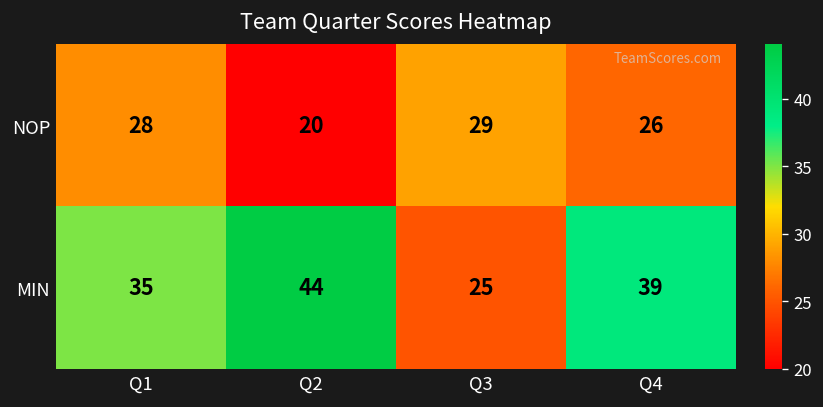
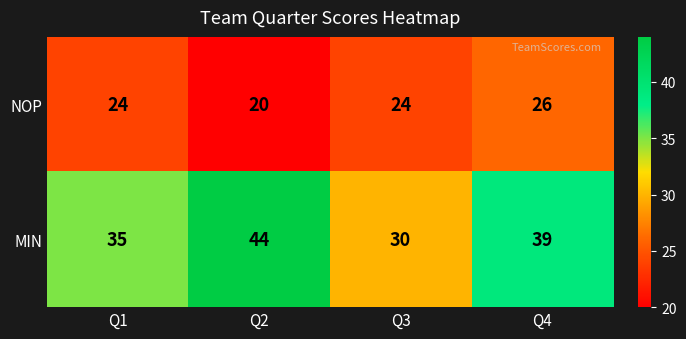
NOP, Q1: 28 -> 24
NOP, Q3: 29 -> 24
MIN, Q3: 25 -> 30
